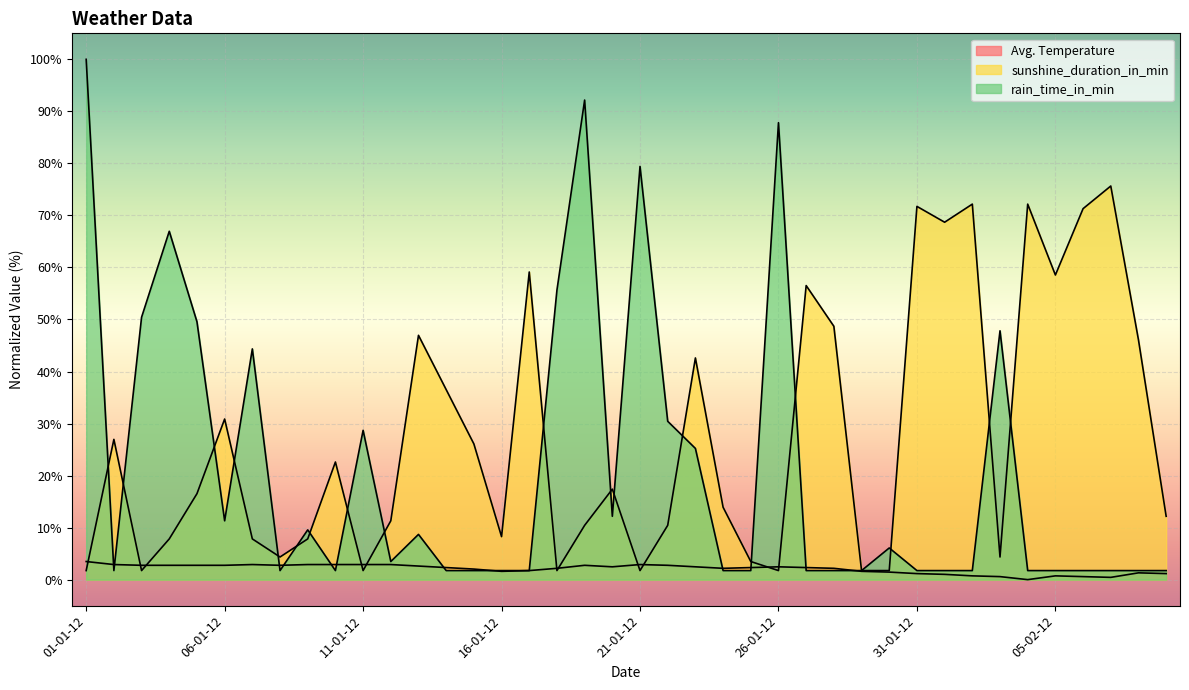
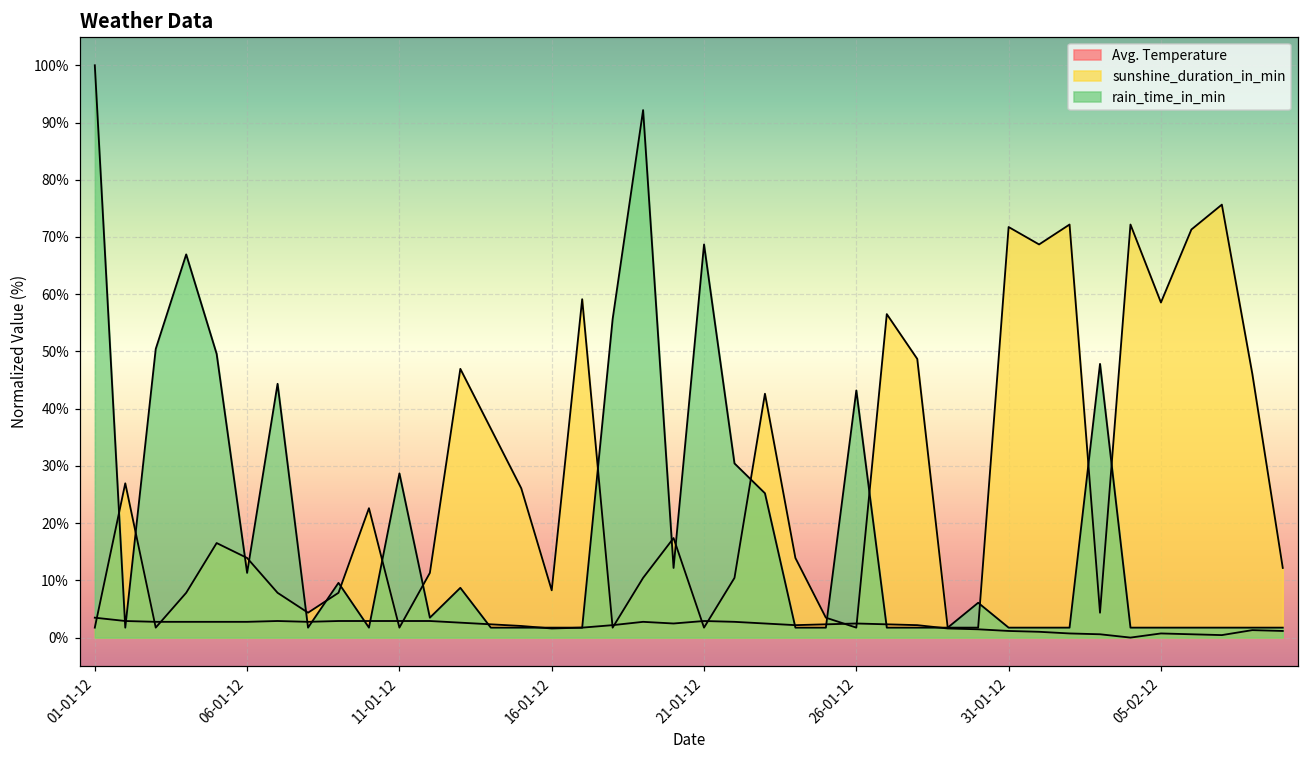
sunshine_duration_in_min, 06-01-12: 31% -> 14%
rain_time_in_min, 21-01-12: 79% -> 69%
rain_time_in_min, 26-01-12: 88% -> 43%
